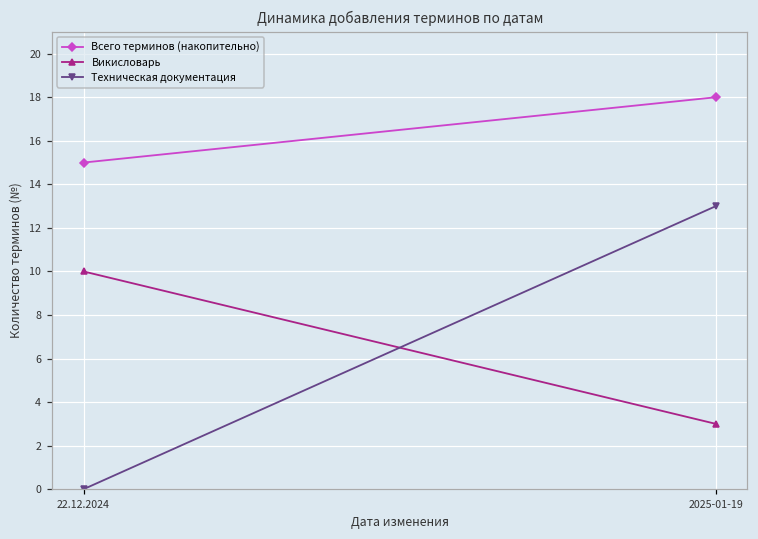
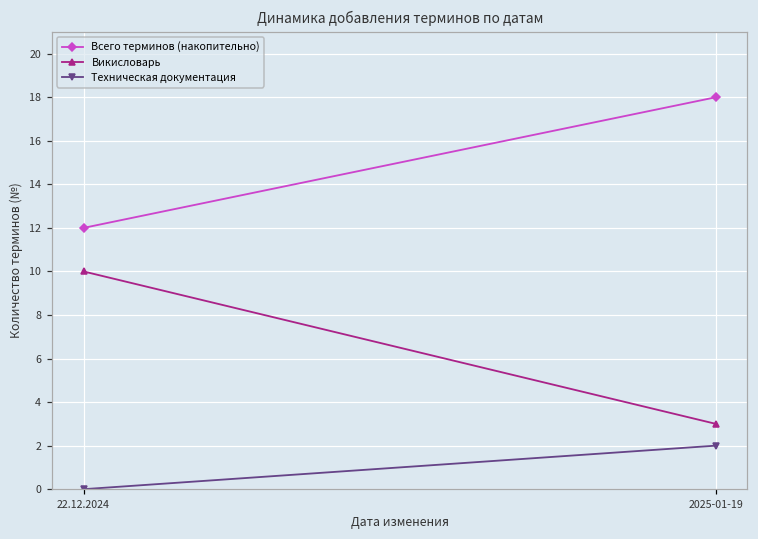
Всего терминов (накопительно), 22.12.2024: 15 -> 12
Техническая документация, 2025-01-19: 13 -> 2
